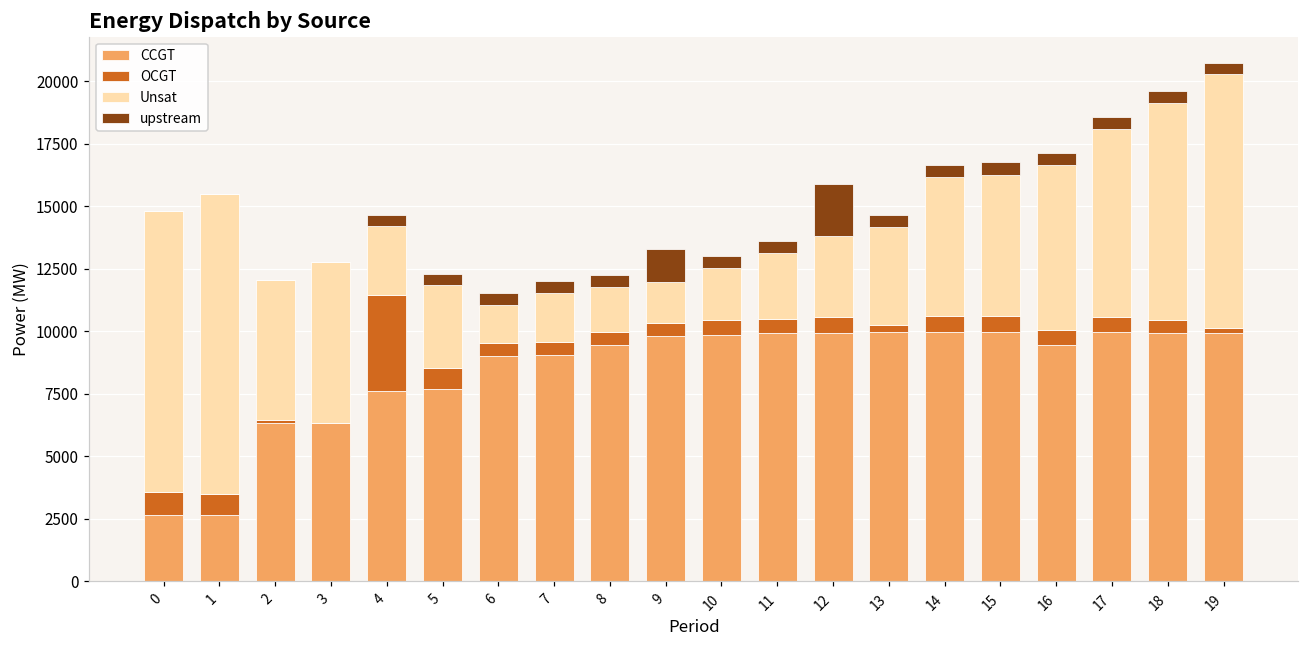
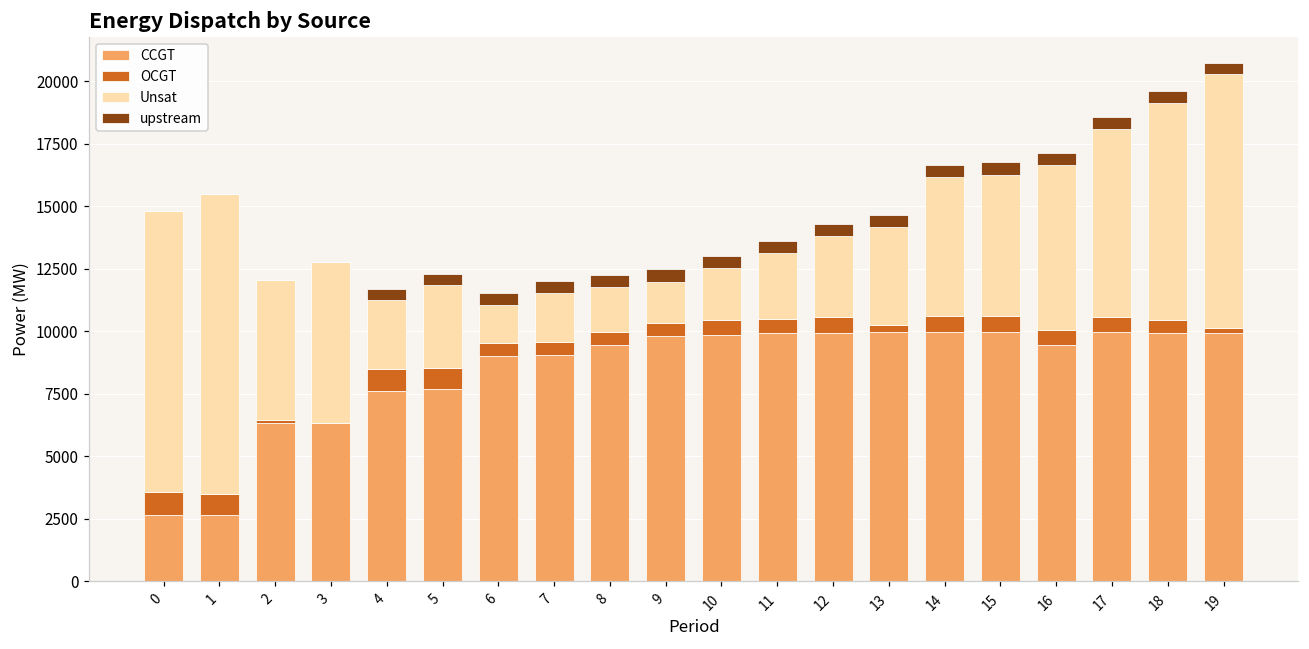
OCGT, 4: 3800 -> 900
upstream, 9: 1300 -> 500
upstream, 12: 2100 -> 500
